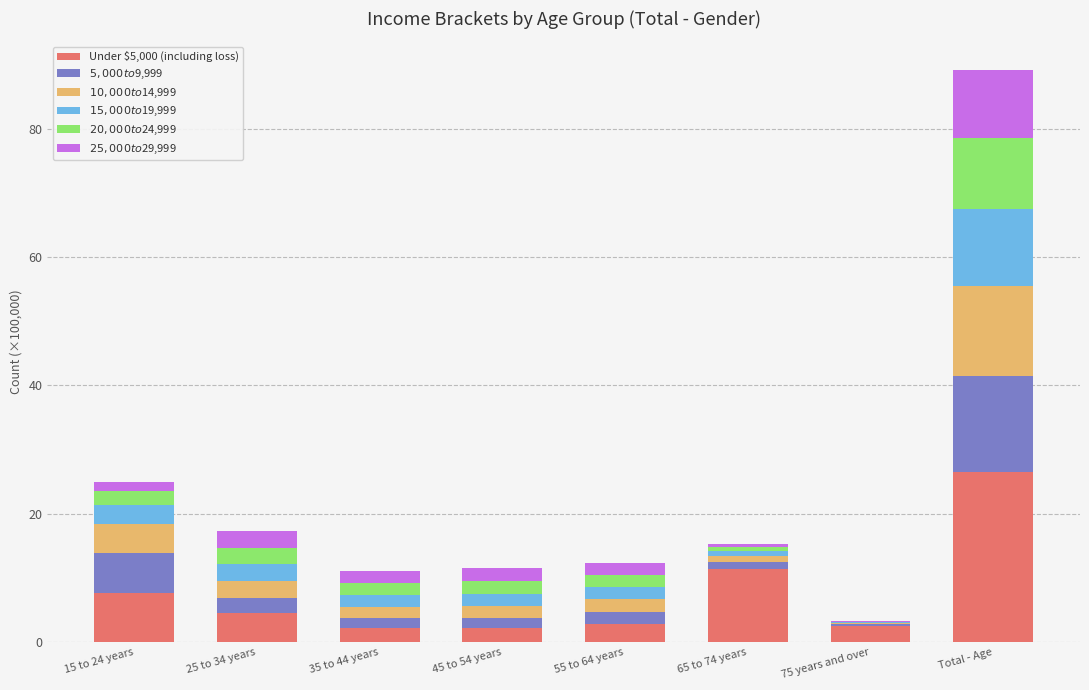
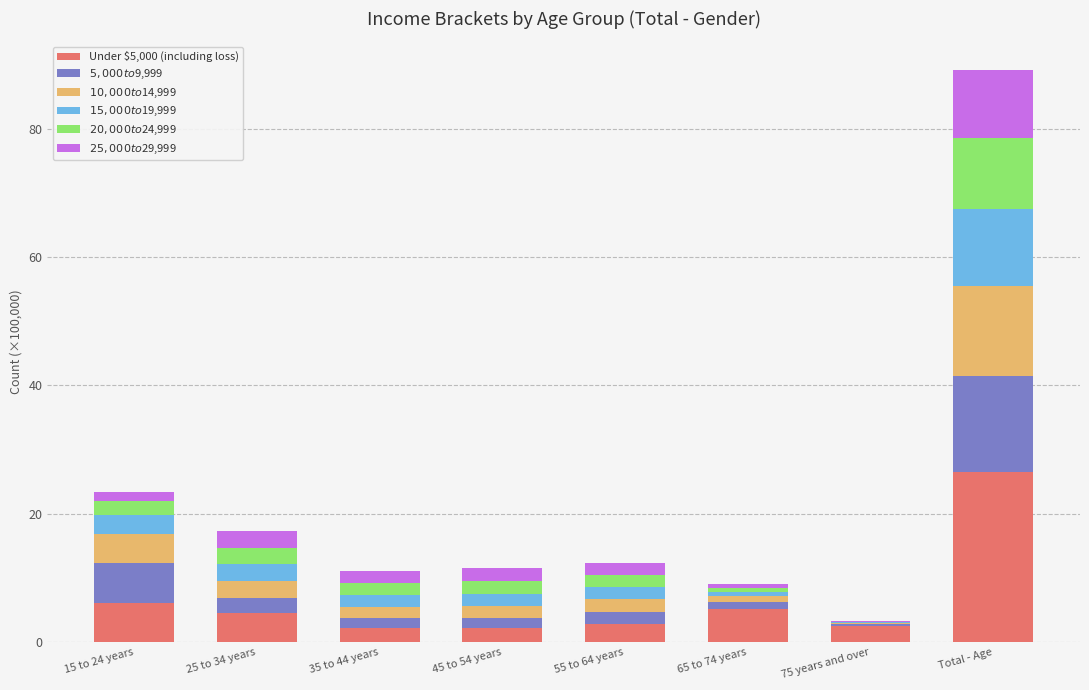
Under $5,000 (including loss), 15 to 24 years: 8 -> 6
Under $5,000 (including loss), 65 to 74 years: 11 -> 5
